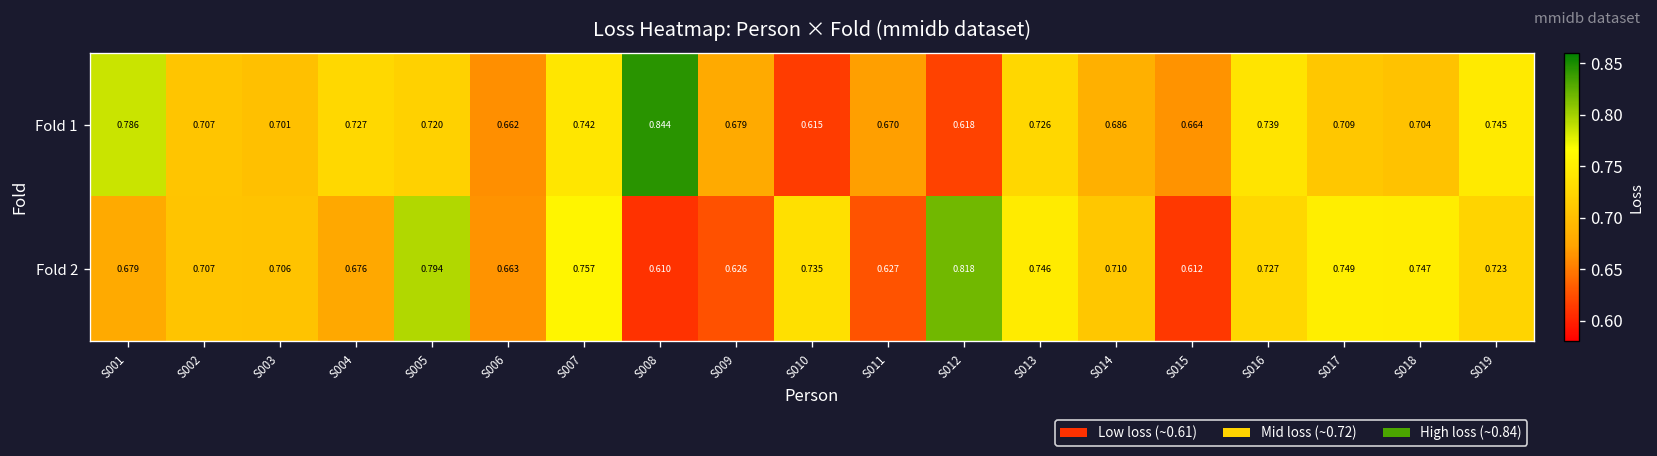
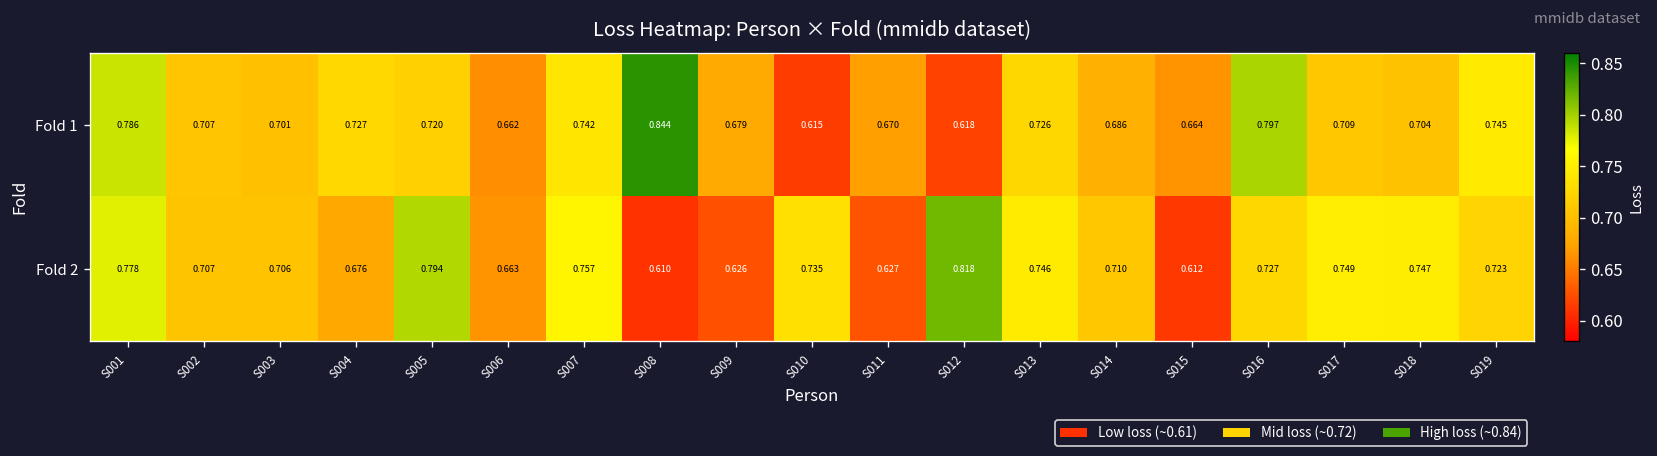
Fold 1, S016: 0.739 -> 0.797
Fold 2, S001: 0.679 -> 0.778
